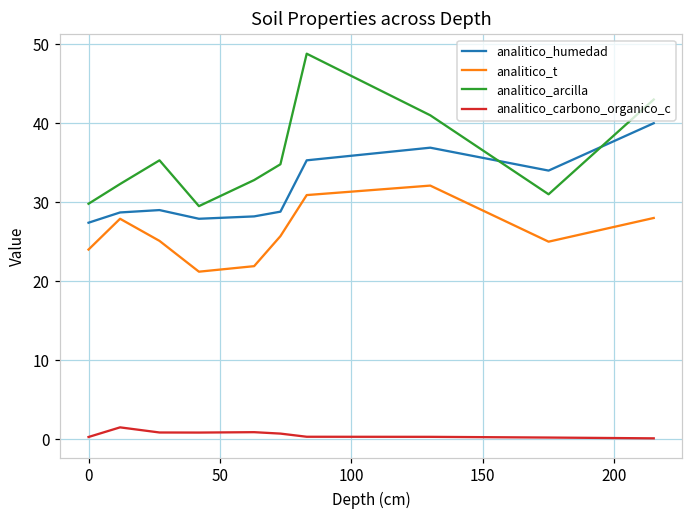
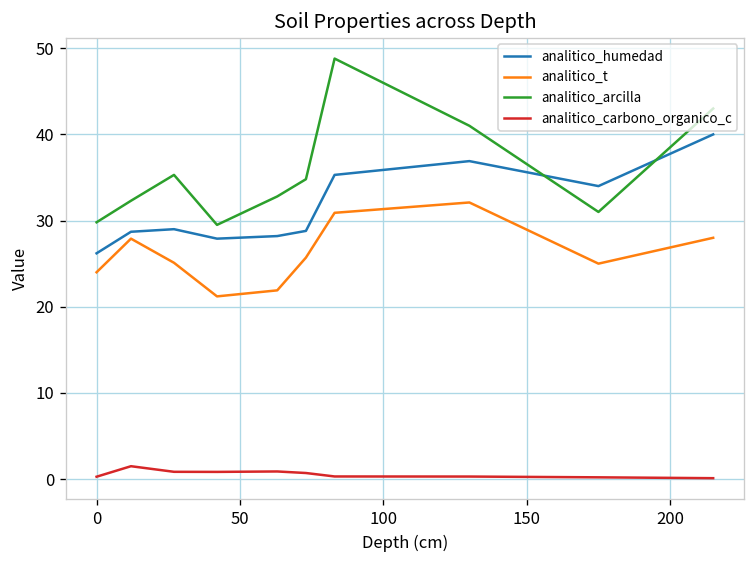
analitico_humedad, 0: 27 -> 26
